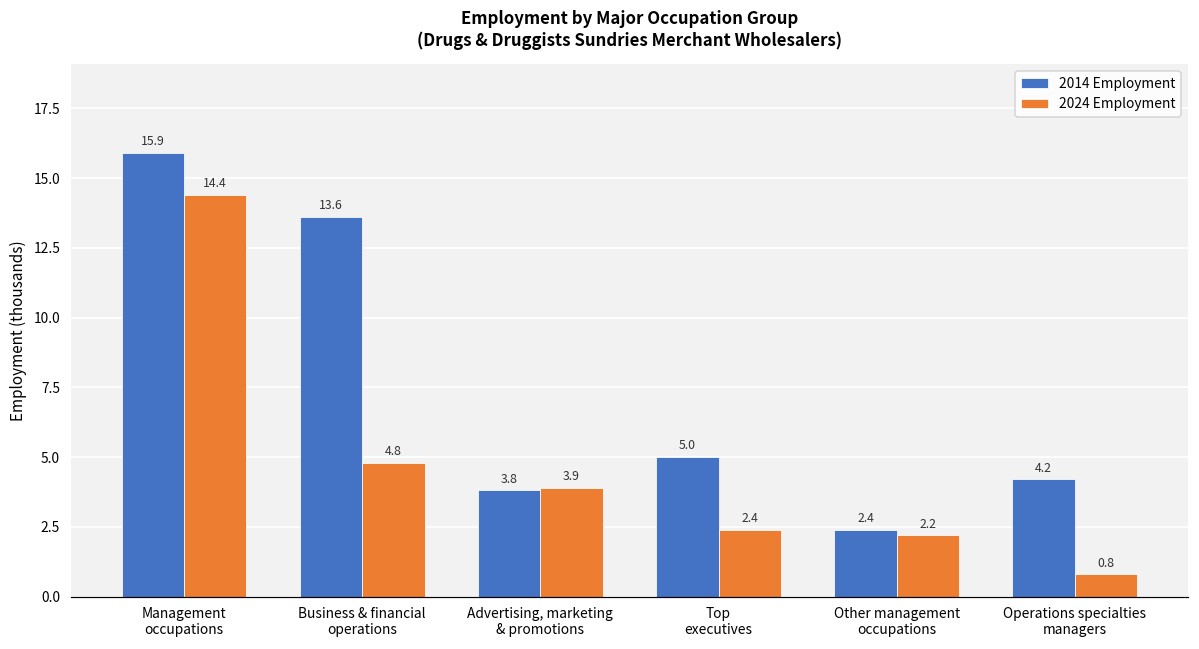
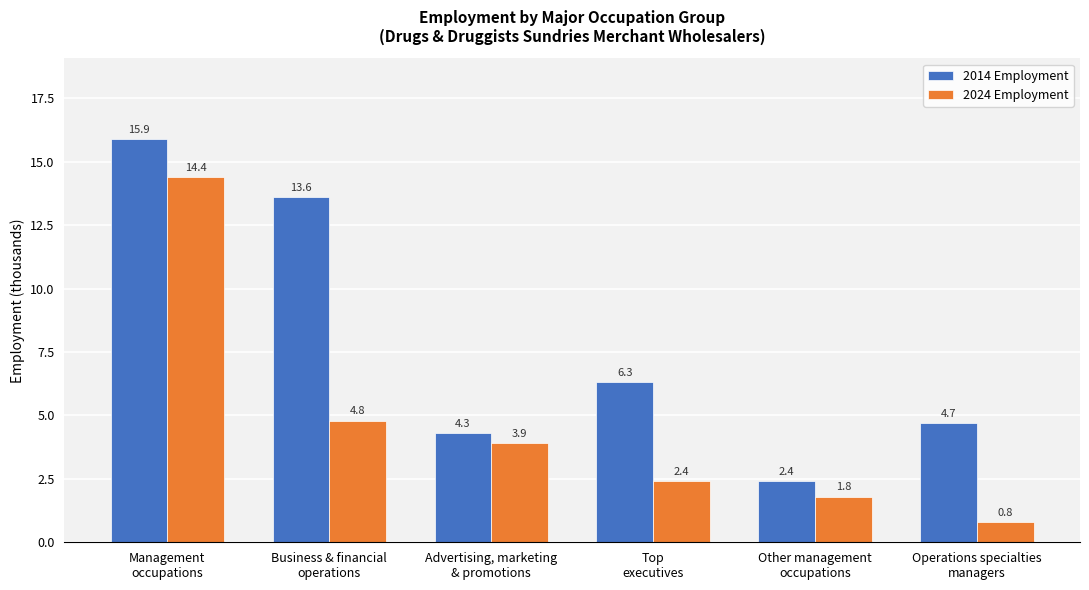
2014 Employment, Advertising, marketing & promotions: 3.8 -> 4.3
2014 Employment, Top executives: 5.0 -> 6.3
2024 Employment, Other management occupations: 2.2 -> 1.8
2014 Employment, Operations specialties managers: 4.2 -> 4.7
